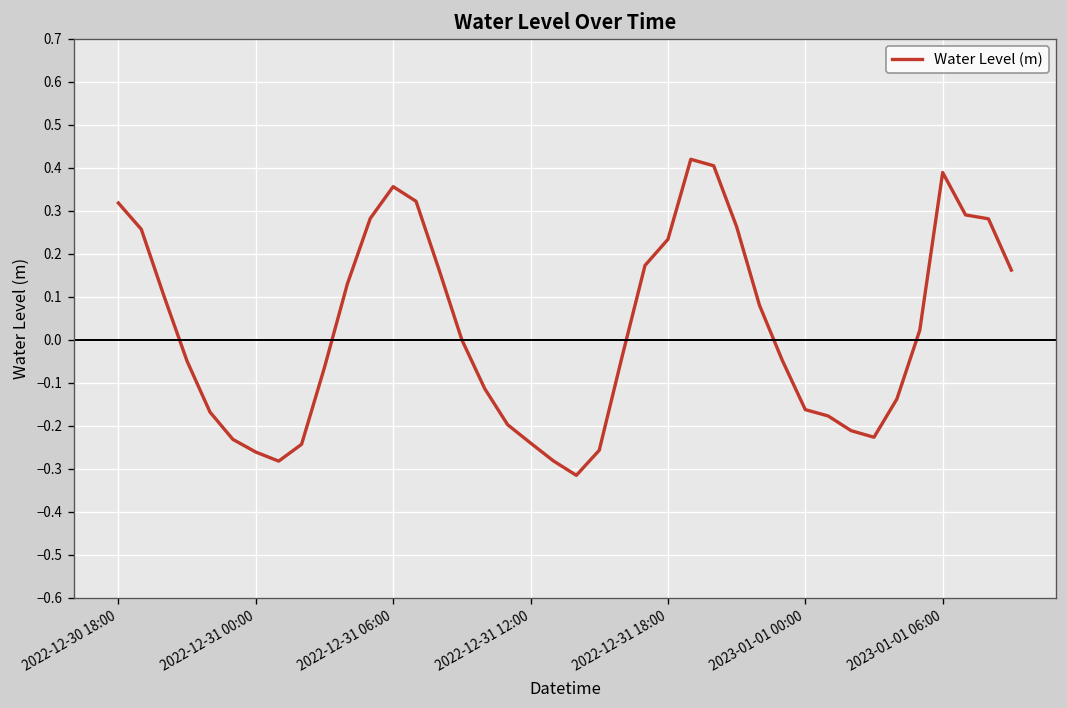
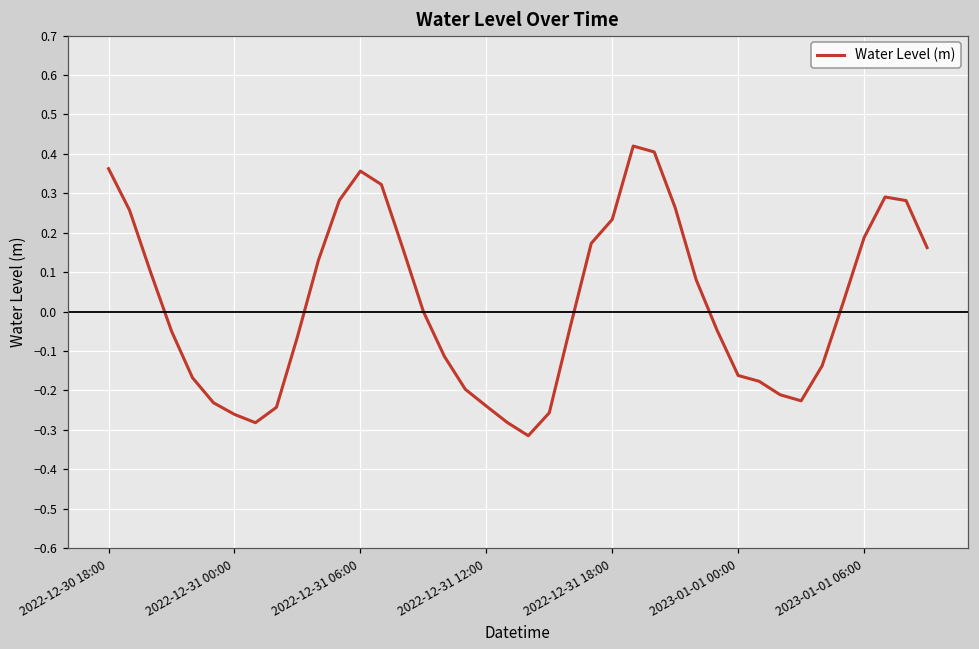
2022-12-30 18:00: 0.32 -> 0.36
2023-01-01 06:00: 0.39 -> 0.19
